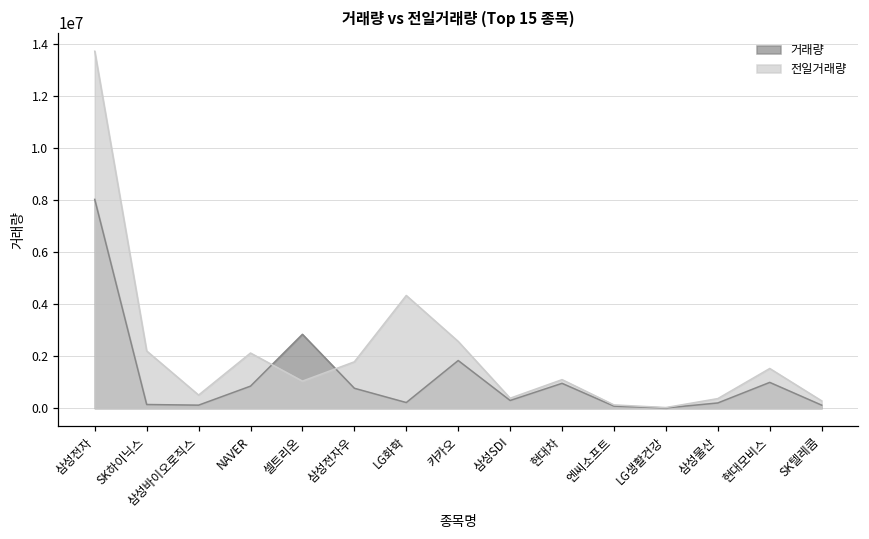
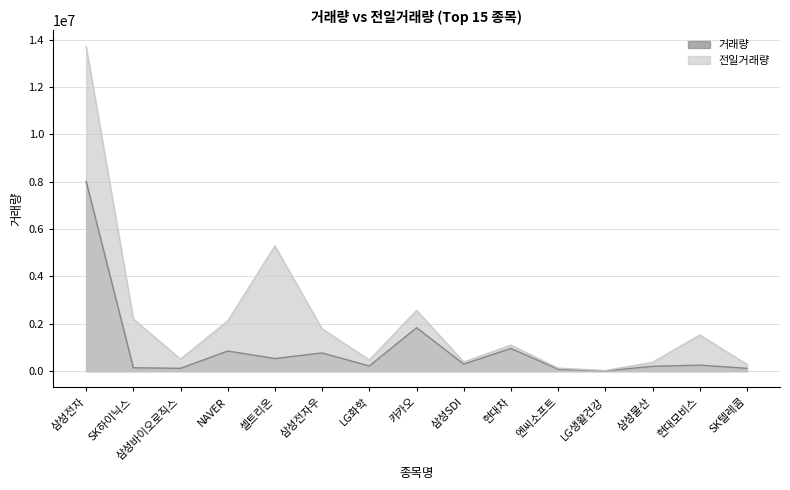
거래량, 셀트리온: 2800000 -> 500000
전일거래량, 셀트리온: 1000000 -> 5300000
전일거래량, LG화학: 4300000 -> 500000
거래량, 현대모비스: 1000000 -> 300000
